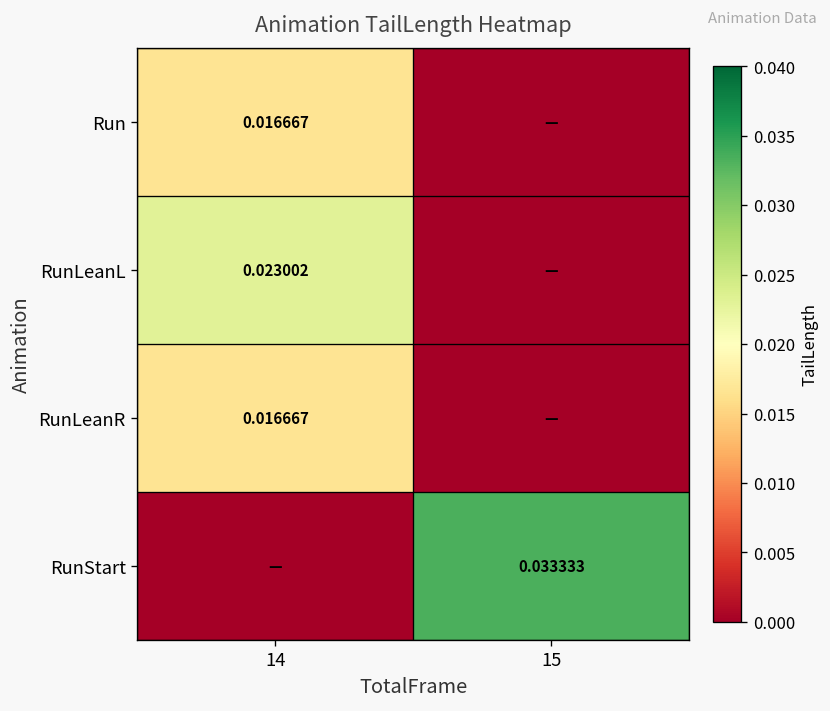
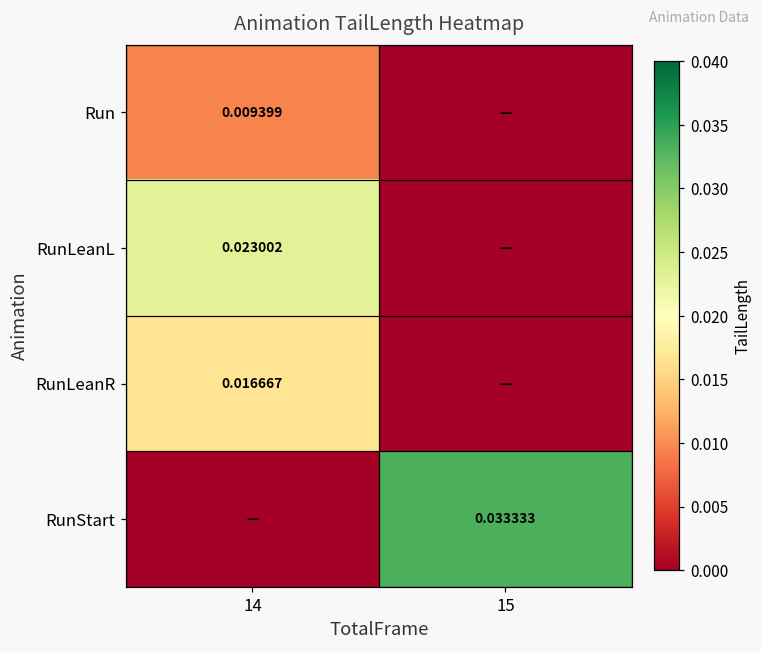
Run, 14: 0.016667 -> 0.009399
